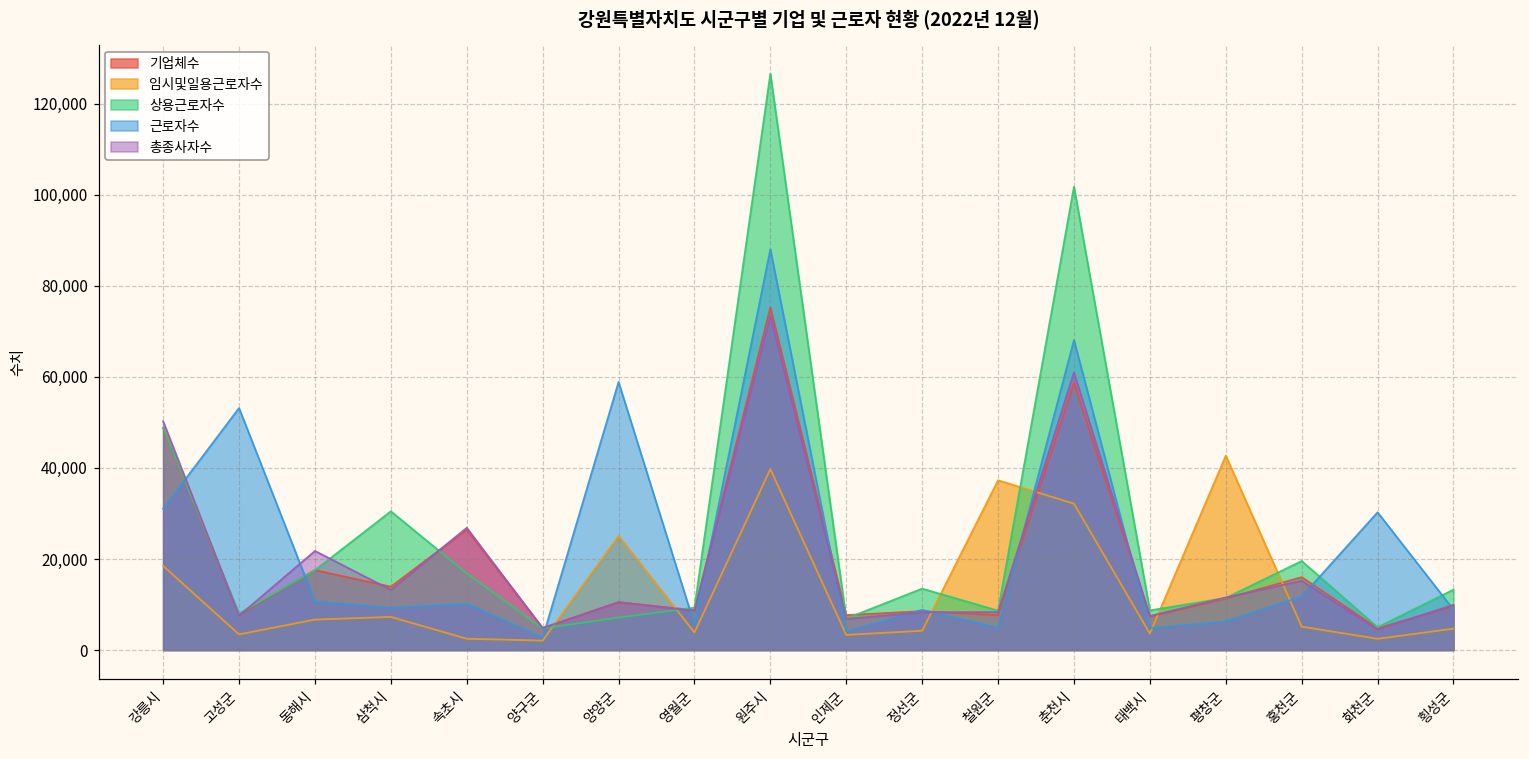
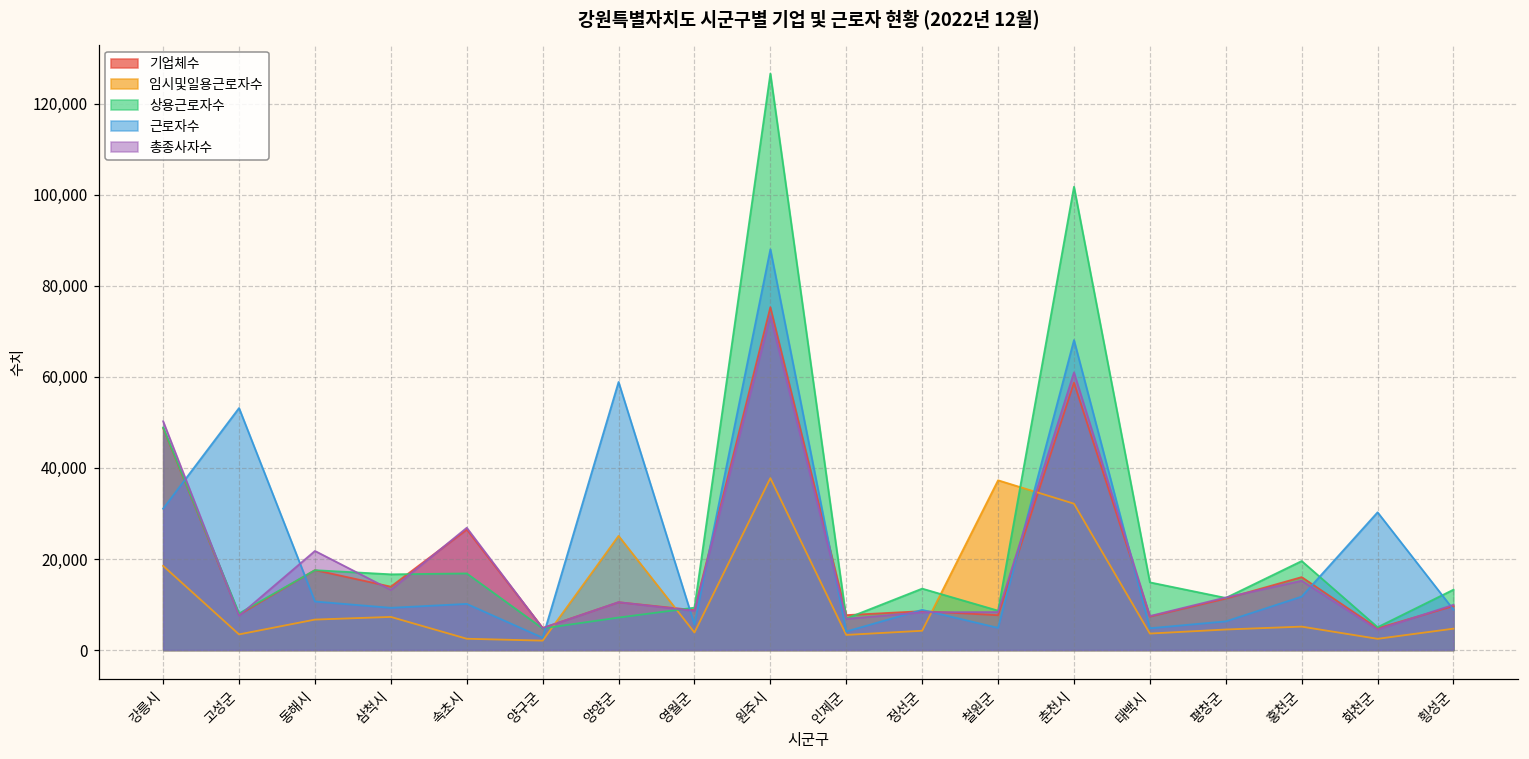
상용근로자수, 삼척시: 30,000 -> 17,000
임시및일용근로자수, 원주시: 40,000 -> 38,000
상용근로자수, 태백시: 9,000 -> 15,000
임시및일용근로자수, 평창군: 43,000 -> 5,000
